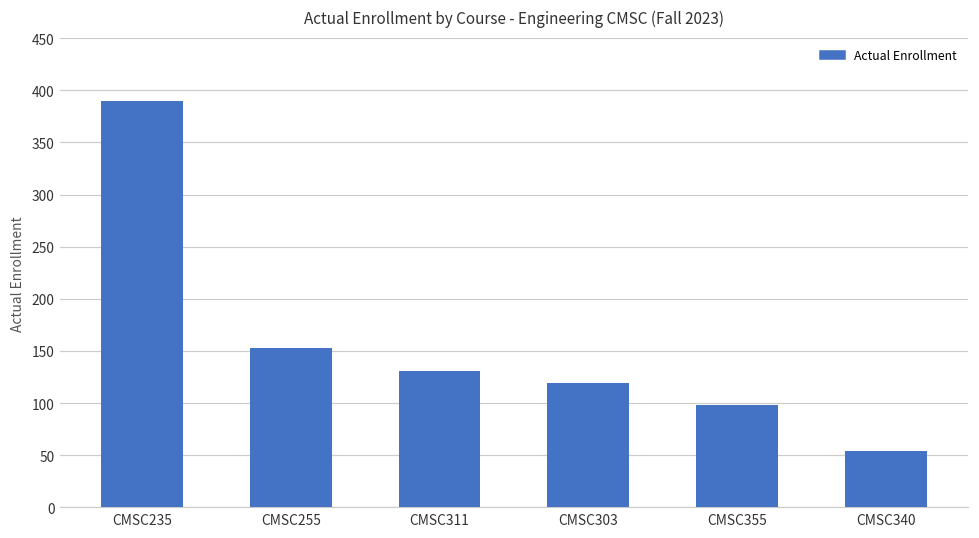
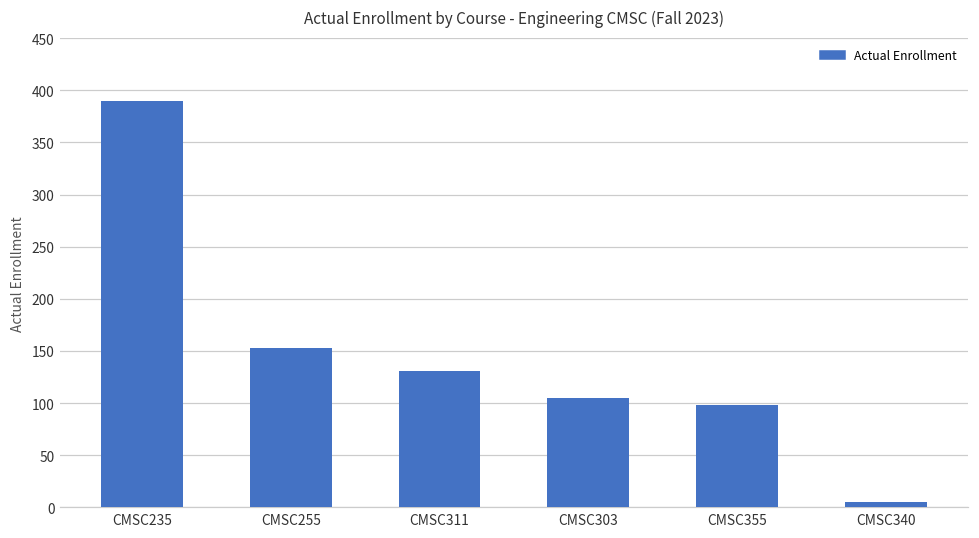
CMSC303: 120 -> 110
CMSC340: 50 -> 10
